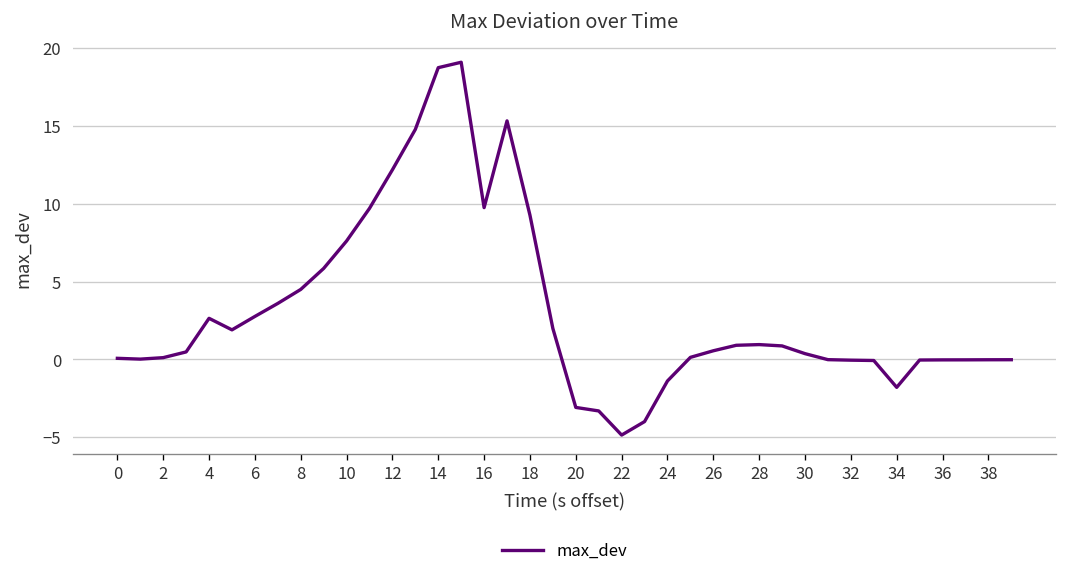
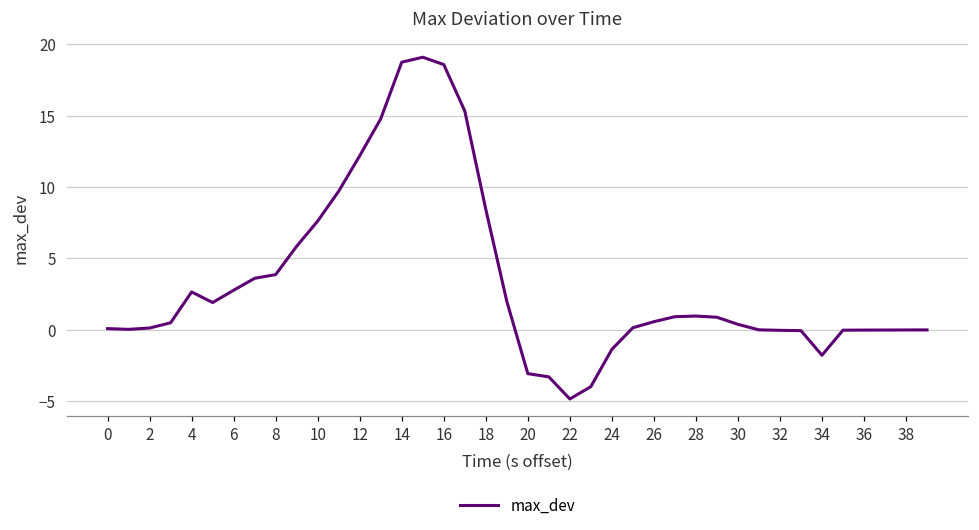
8: 4.5 -> 3.9
16: 9.8 -> 18.6
18: 9.3 -> 8.4
